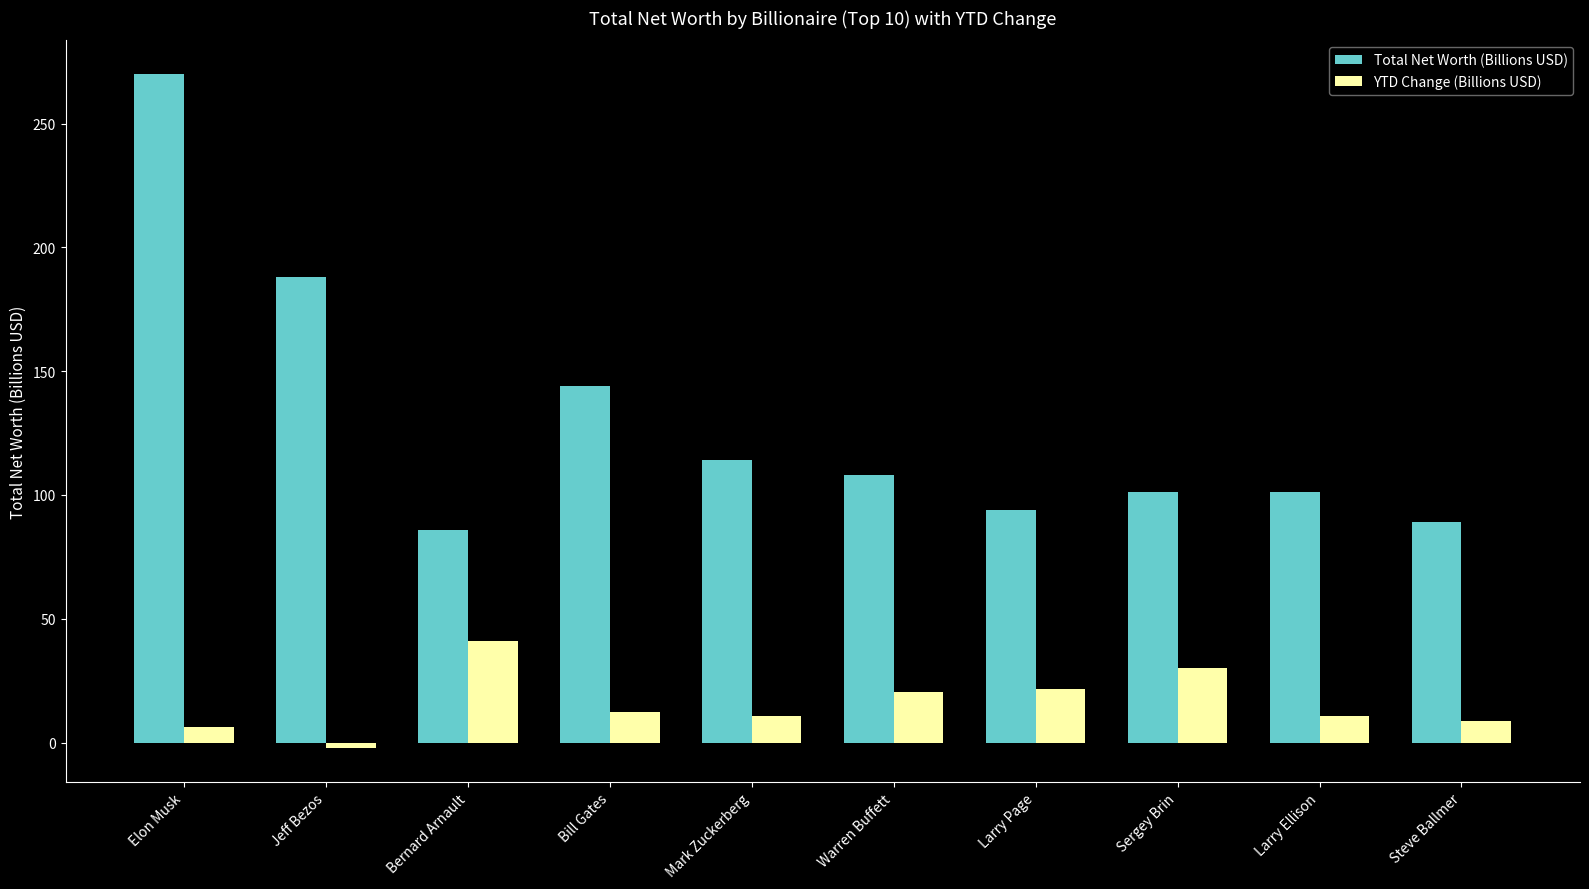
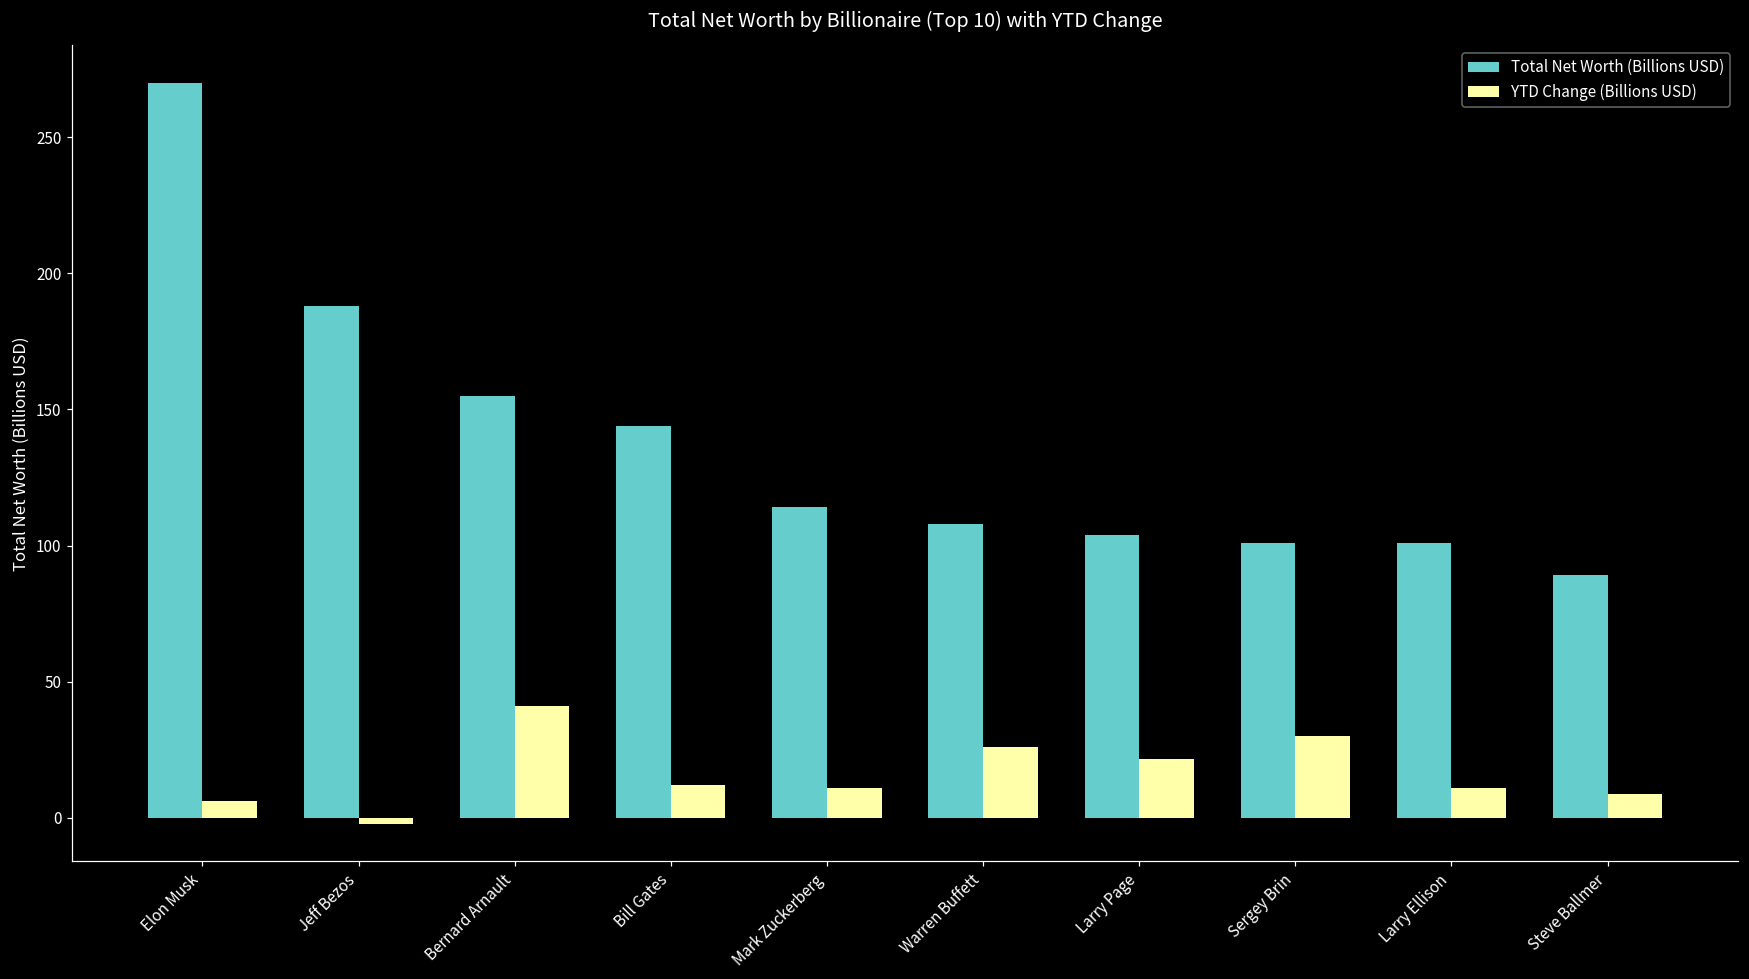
Total Net Worth (Billions USD), Bernard Arnault: 86 -> 155
YTD Change (Billions USD), Warren Buffett: 21 -> 26
Total Net Worth (Billions USD), Larry Page: 94 -> 104
